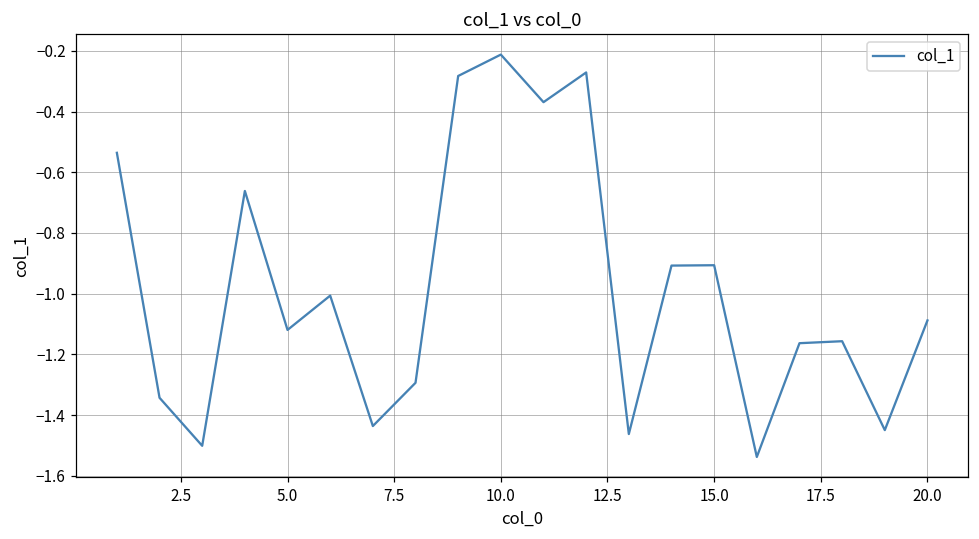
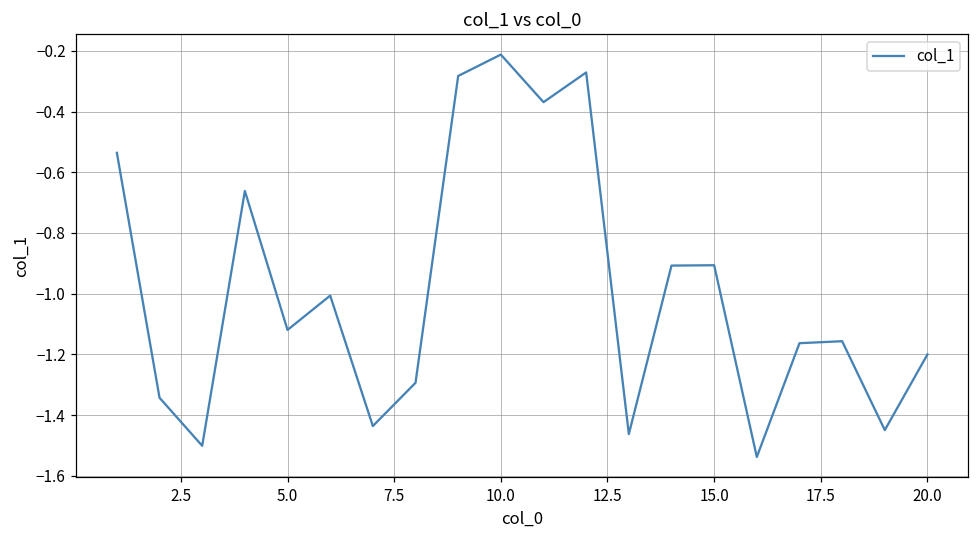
20.0: -1.09 -> -1.20
